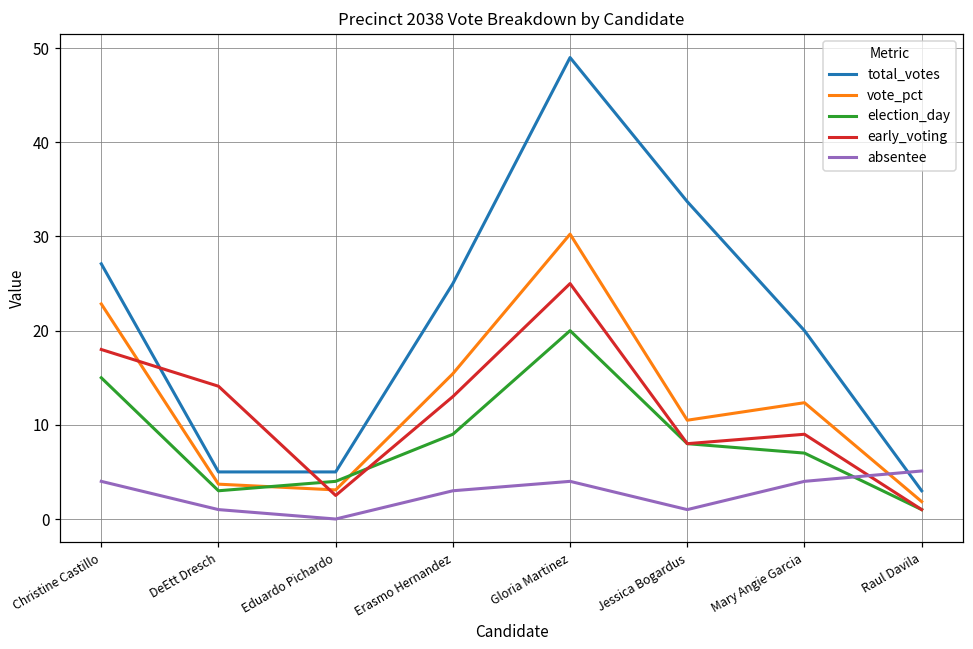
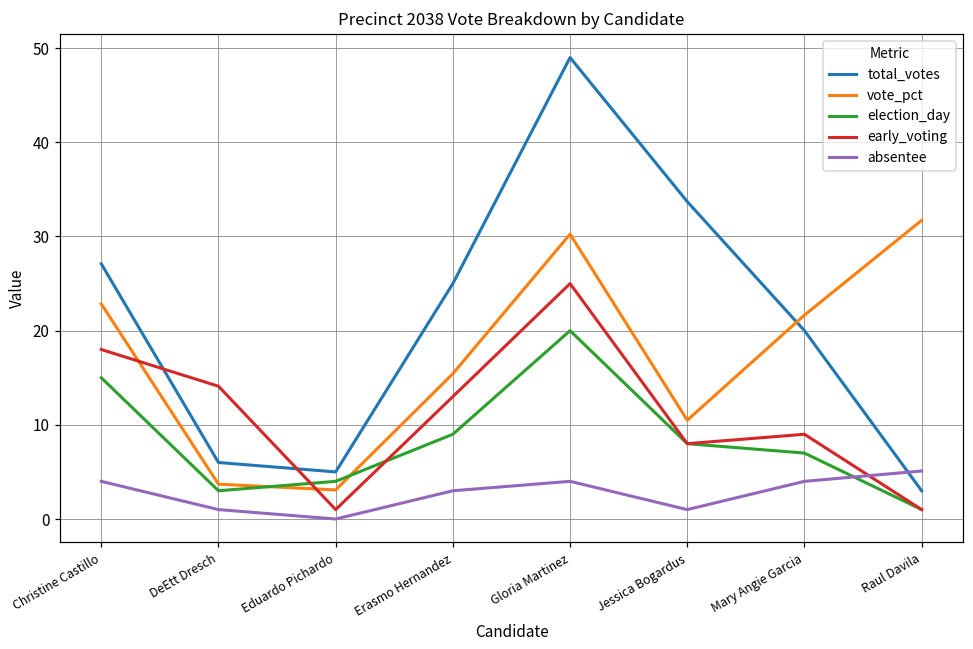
total_votes, DeEtt Dresch: 5 -> 6
early_voting, Eduardo Pichardo: 3 -> 1
vote_pct, Mary Angie Garcia: 12 -> 22
vote_pct, Raul Davila: 2 -> 32
